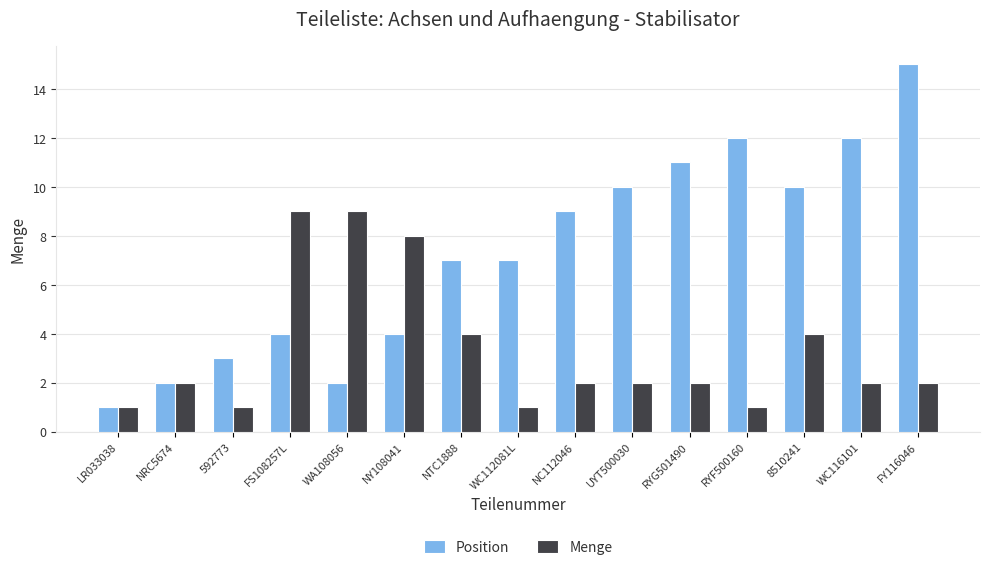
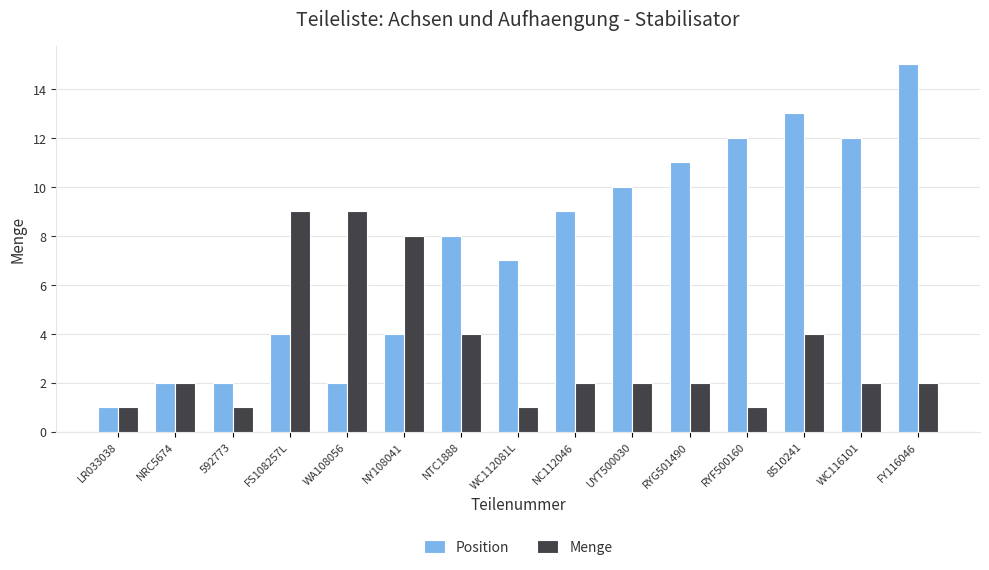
Position, 592773: 3 -> 2
Position, NTC1888: 7 -> 8
Position, 8510241: 10 -> 13
